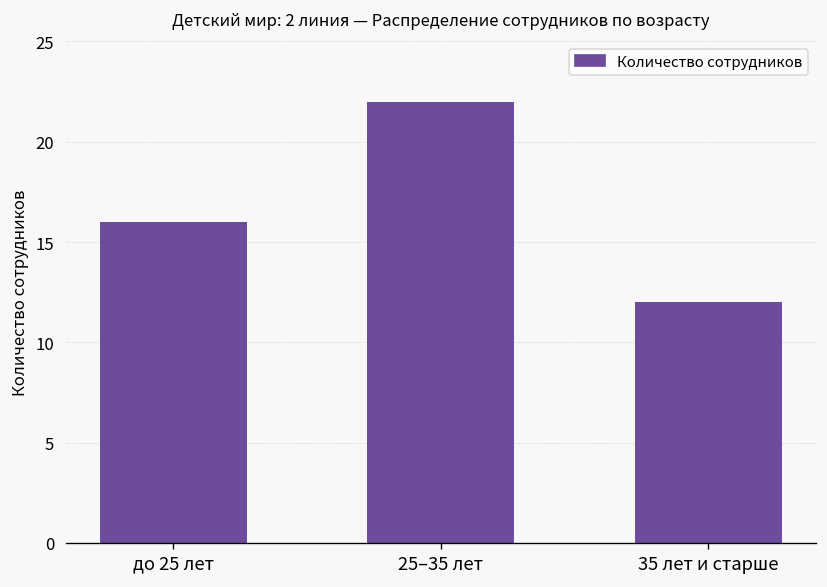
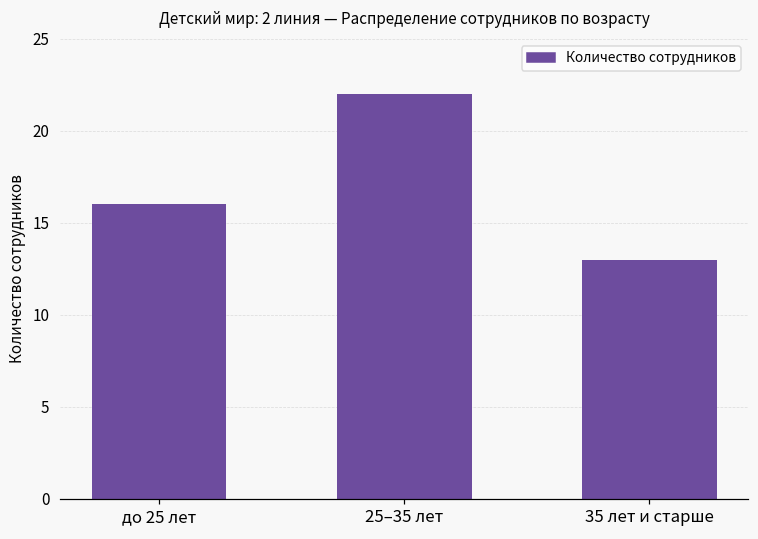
35 лет и старше: 12 -> 13
